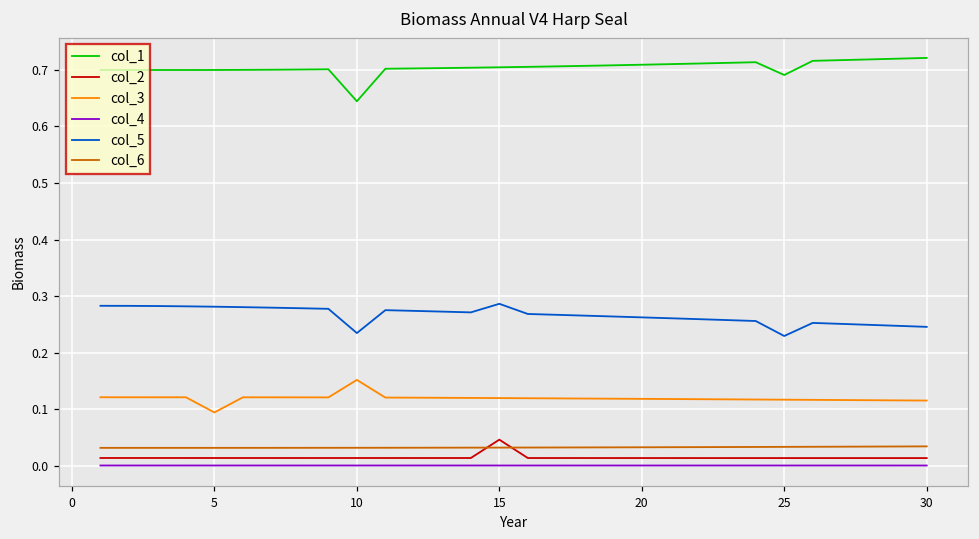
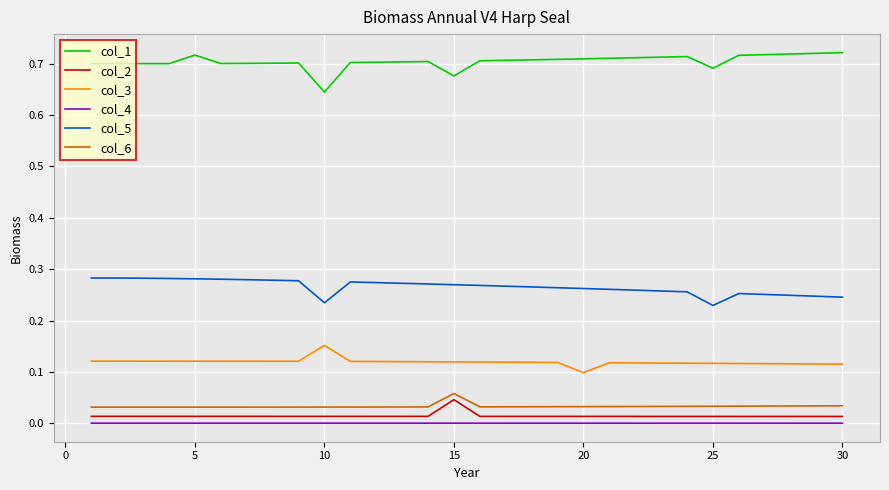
col_1, 5: 0.70 -> 0.72
col_3, 5: 0.09 -> 0.12
col_1, 15: 0.70 -> 0.68
col_5, 15: 0.29 -> 0.27
col_6, 15: 0.03 -> 0.06
col_3, 20: 0.12 -> 0.10
